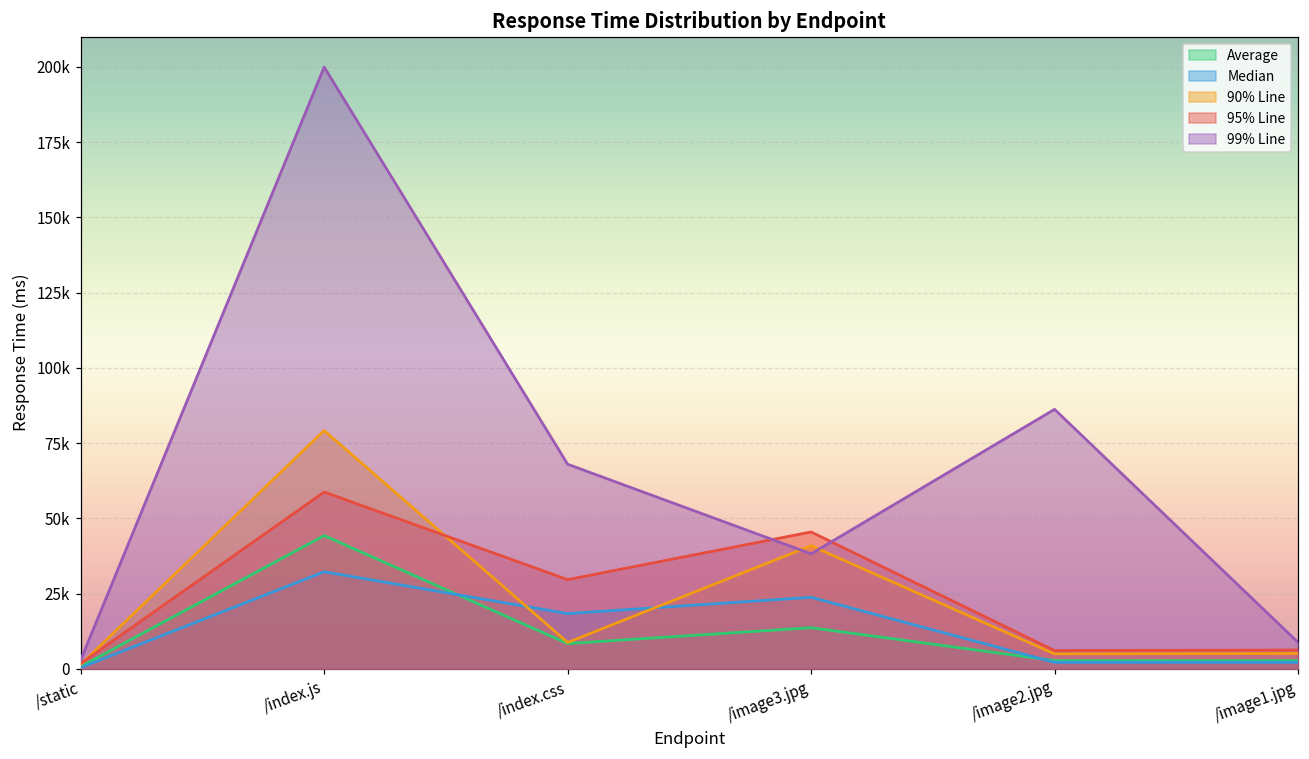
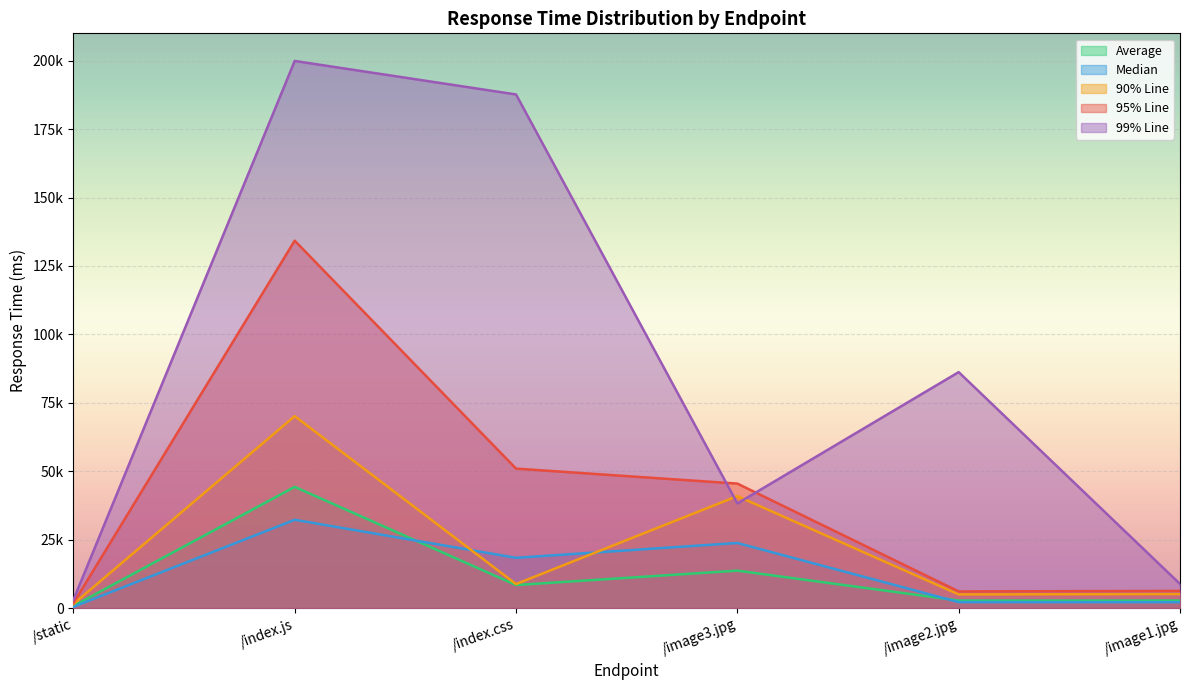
90% Line, /index.js: 79000 -> 70000
95% Line, /index.js: 59000 -> 134000
95% Line, /index.css: 30000 -> 51000
99% Line, /index.css: 68000 -> 188000
